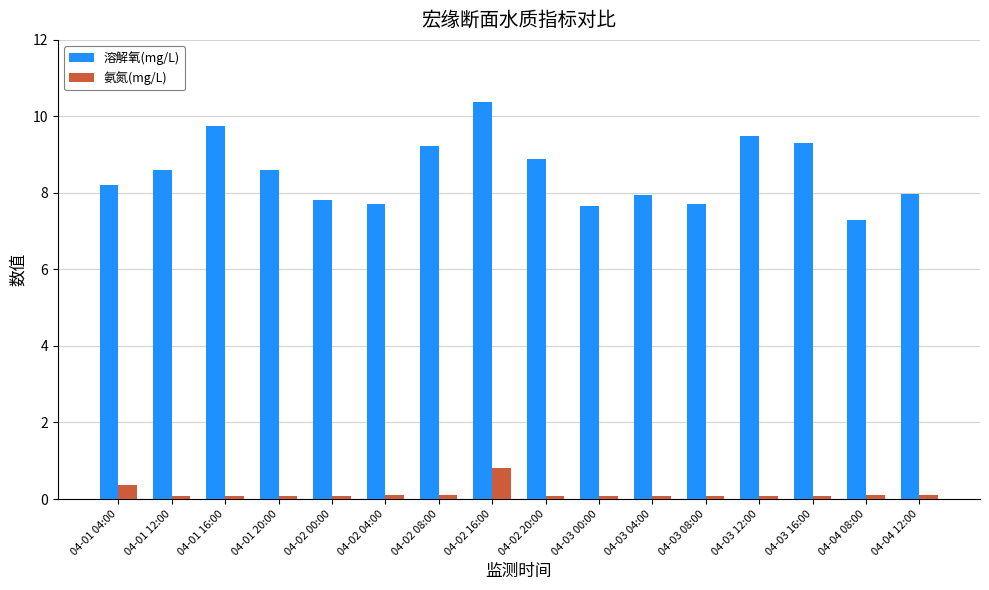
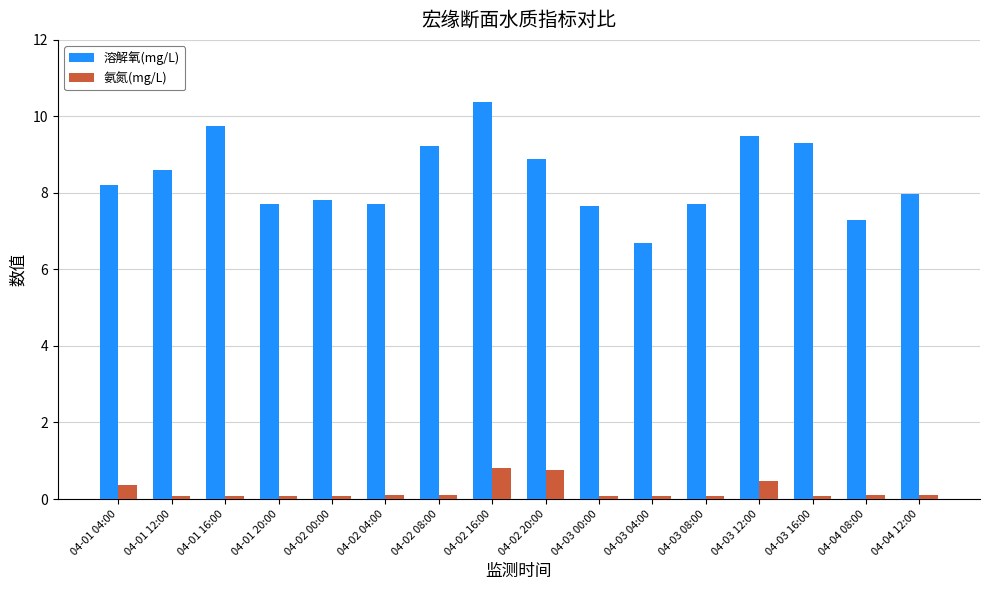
溶解氧(mg/L), 04-01 20:00: 8.6 -> 7.7
氨氮(mg/L), 04-02 20:00: 0.1 -> 0.8
溶解氧(mg/L), 04-03 04:00: 8.0 -> 6.7
氨氮(mg/L), 04-03 12:00: 0.1 -> 0.5
